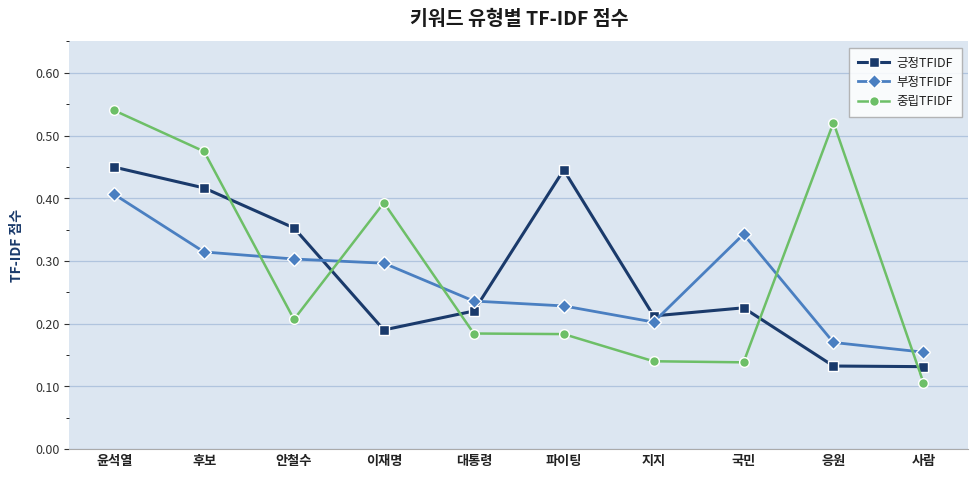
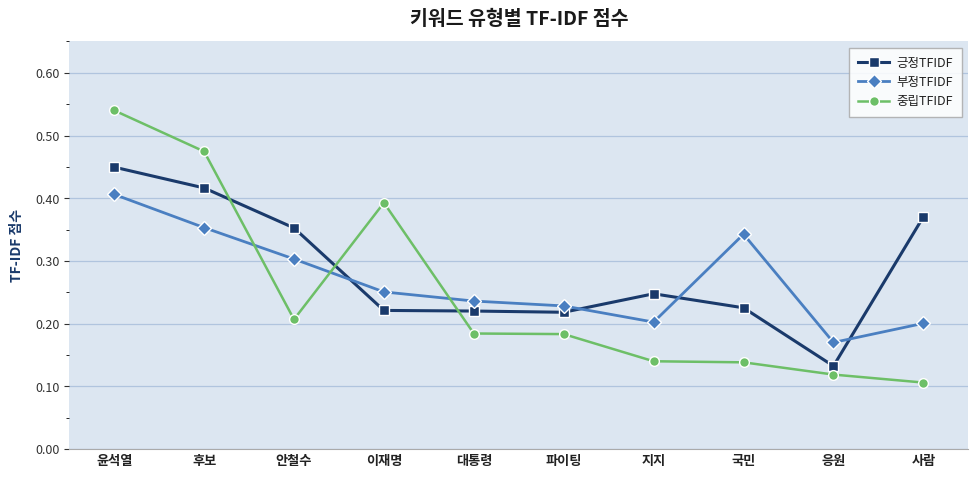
부정TFIDF, 후보: 0.31 -> 0.35
긍정TFIDF, 이재명: 0.19 -> 0.22
부정TFIDF, 이재명: 0.30 -> 0.25
긍정TFIDF, 파이팅: 0.45 -> 0.22
긍정TFIDF, 지지: 0.21 -> 0.25
중립TFIDF, 응원: 0.52 -> 0.12
긍정TFIDF, 사람: 0.13 -> 0.37
부정TFIDF, 사람: 0.15 -> 0.20
